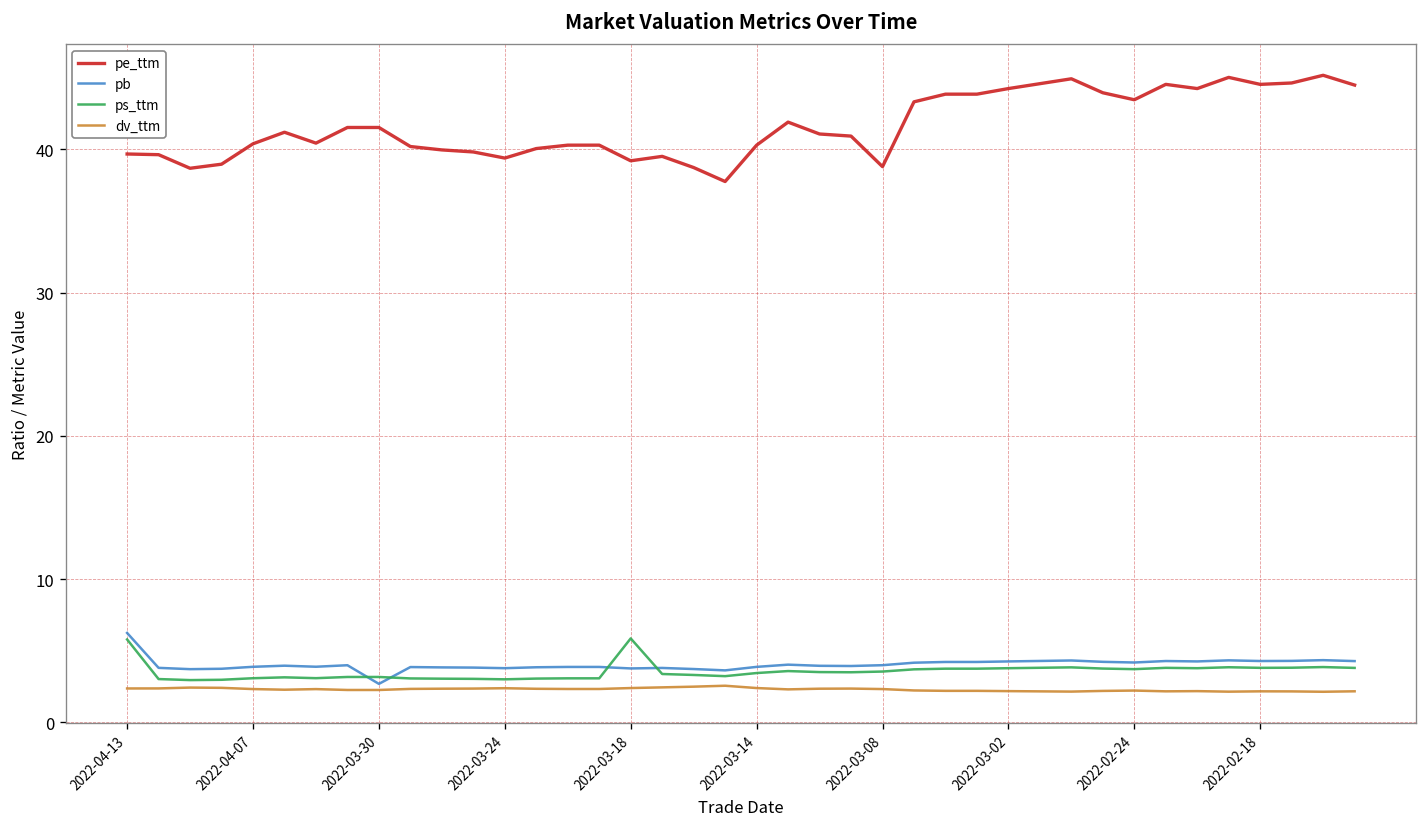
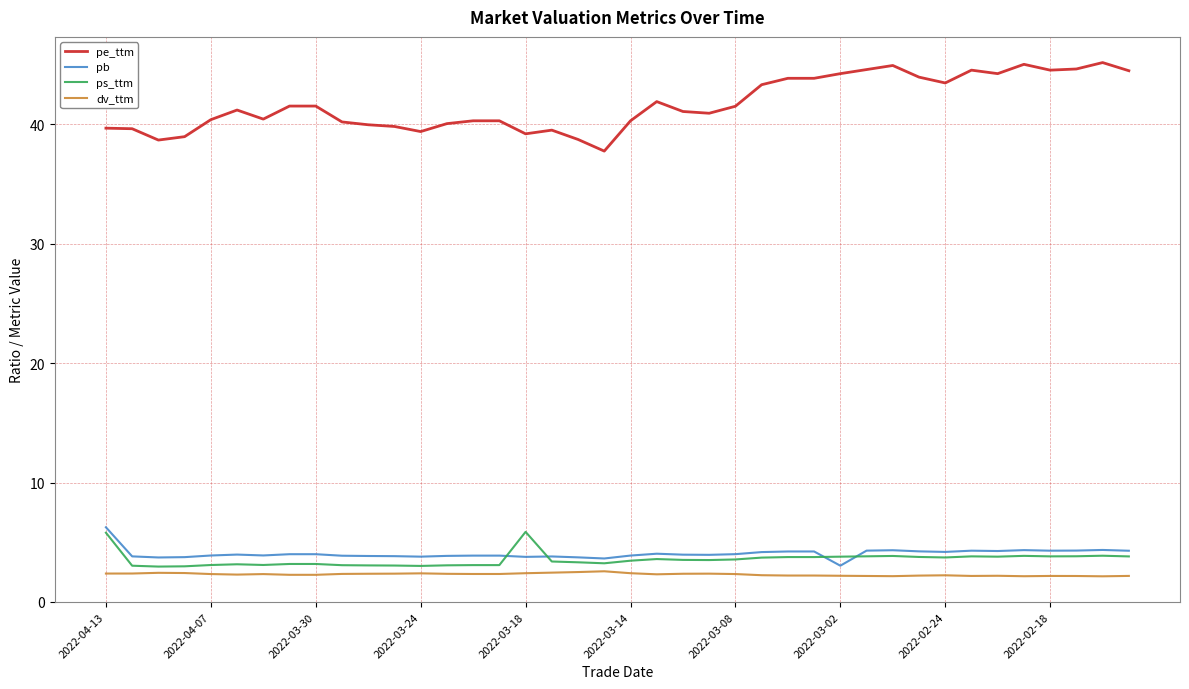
pb, 2022-03-30: 2.7 -> 4.0
pe_ttm, 2022-03-08: 38.8 -> 41.5
pb, 2022-03-02: 4.3 -> 3.0
